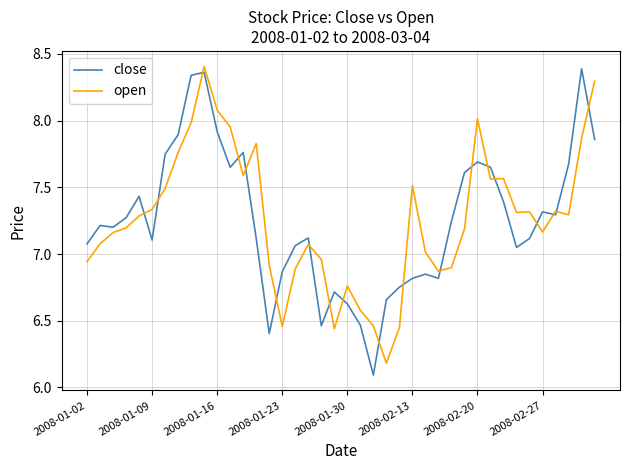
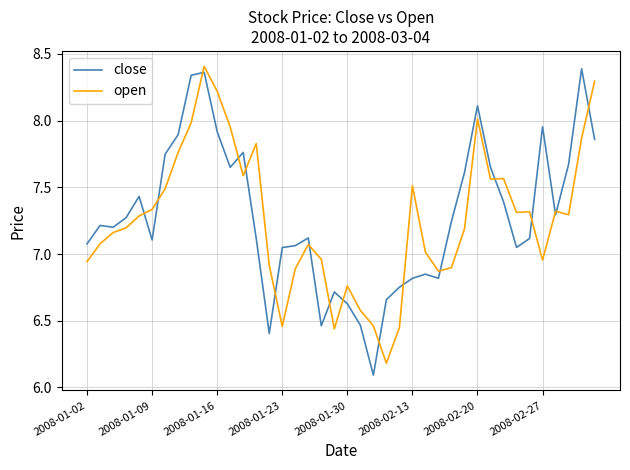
open, 2008-01-16: 8.08 -> 8.22
close, 2008-01-23: 6.87 -> 7.05
close, 2008-02-20: 7.69 -> 8.11
close, 2008-02-27: 7.32 -> 7.95
open, 2008-02-27: 7.16 -> 6.95
